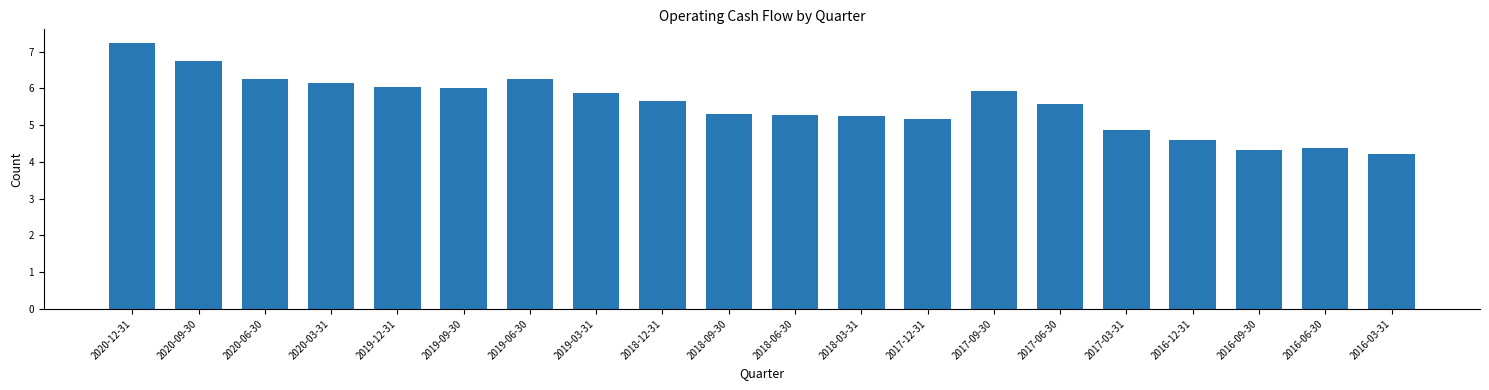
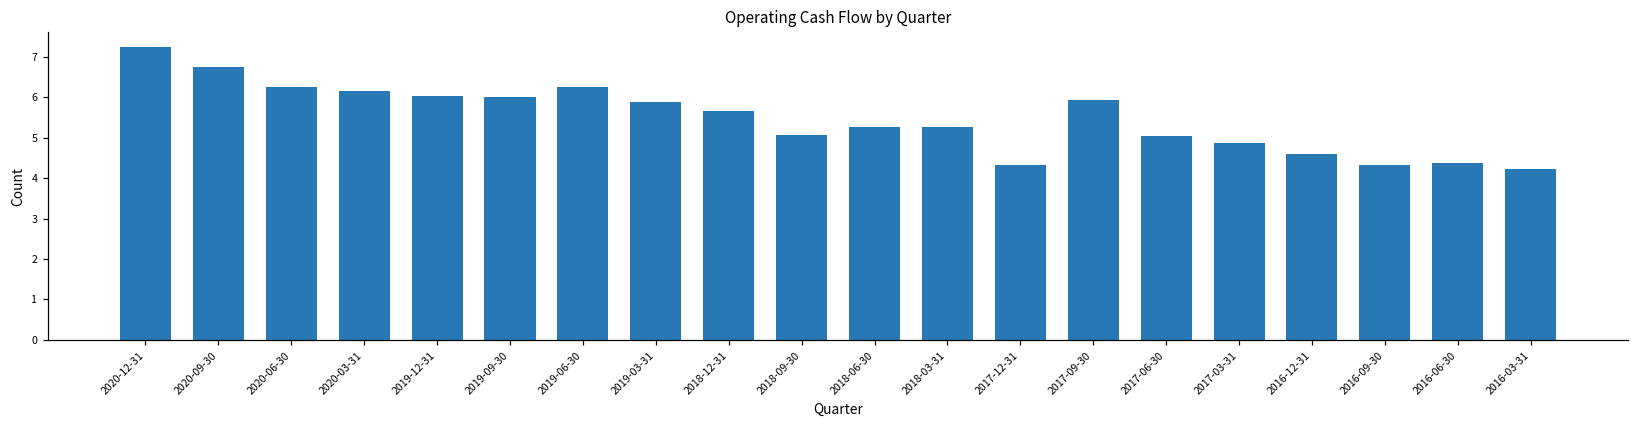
2018-09-30: 5.3 -> 5.1
2017-12-31: 5.2 -> 4.3
2017-06-30: 5.6 -> 5.0
